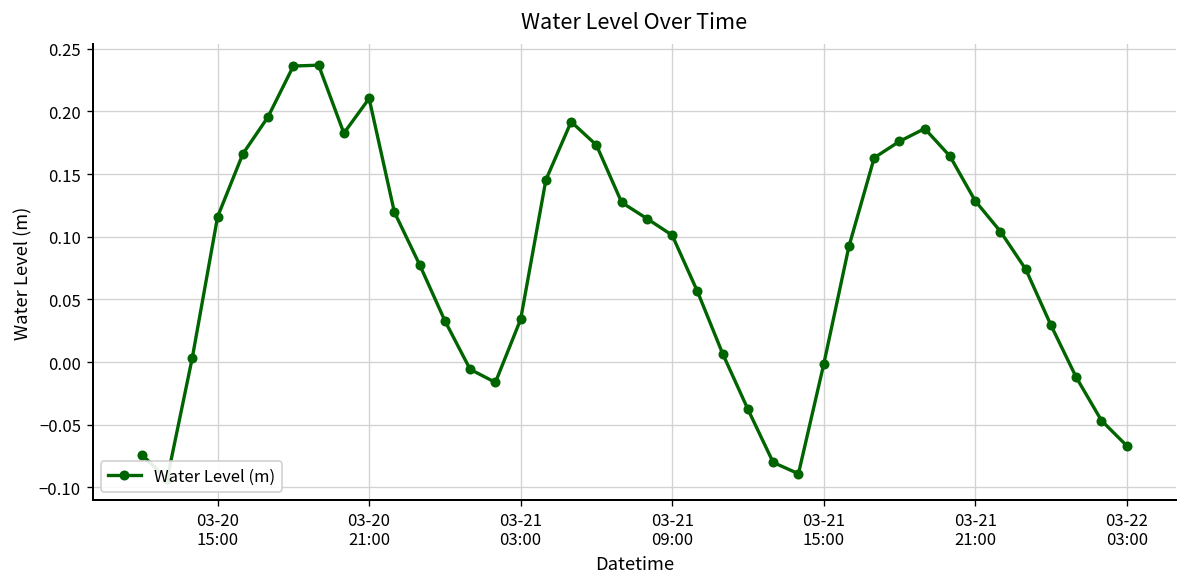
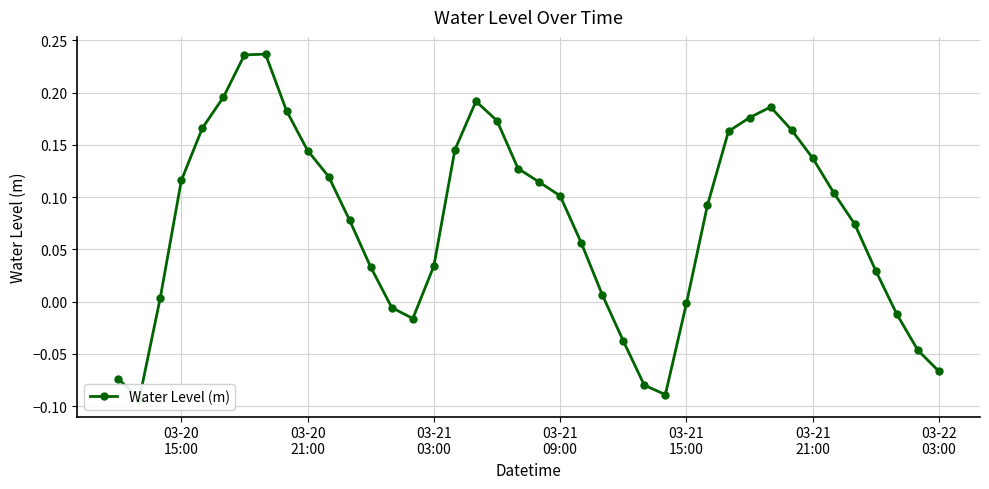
03-20 21:00: 0.210 -> 0.145
03-21 21:00: 0.129 -> 0.137
